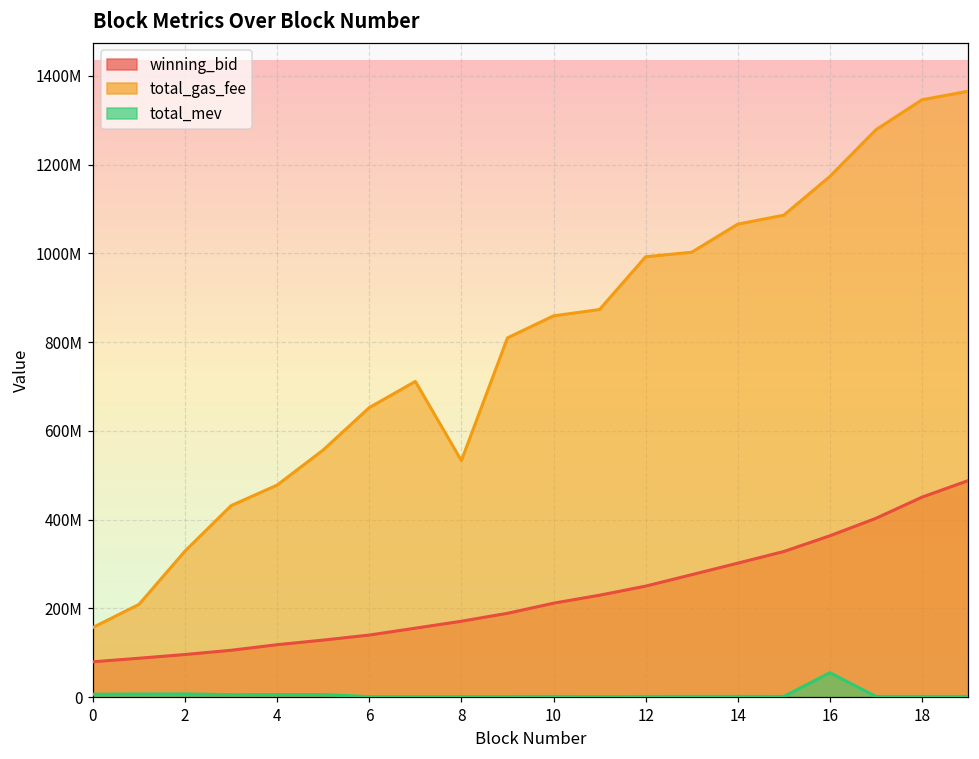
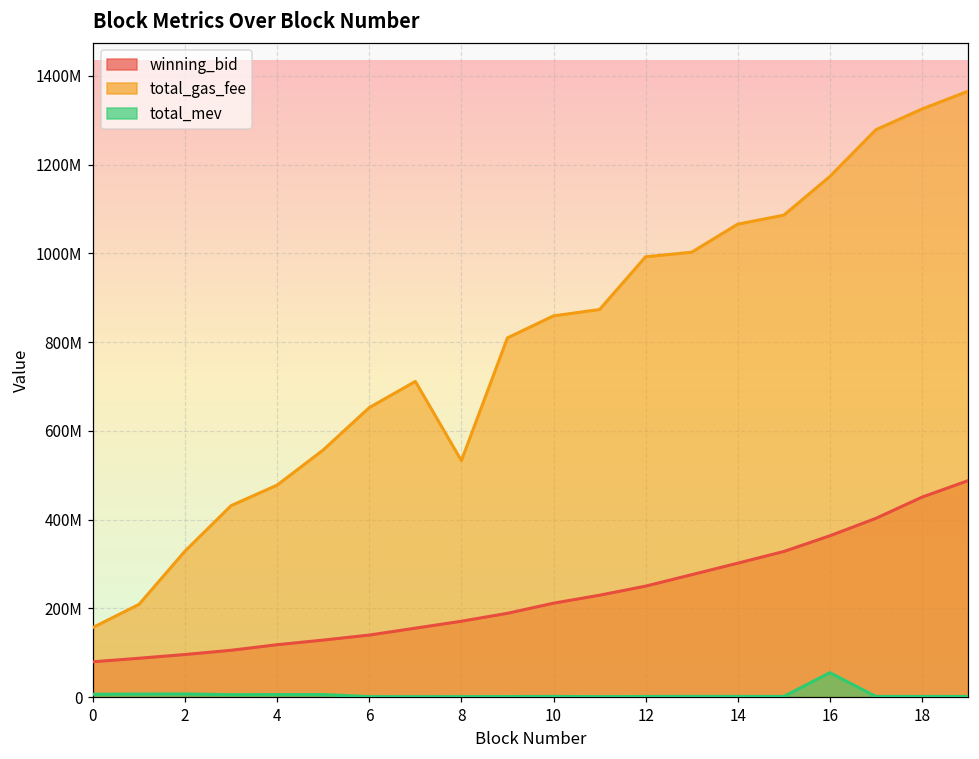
total_gas_fee, 18: 1350000000 -> 1330000000
